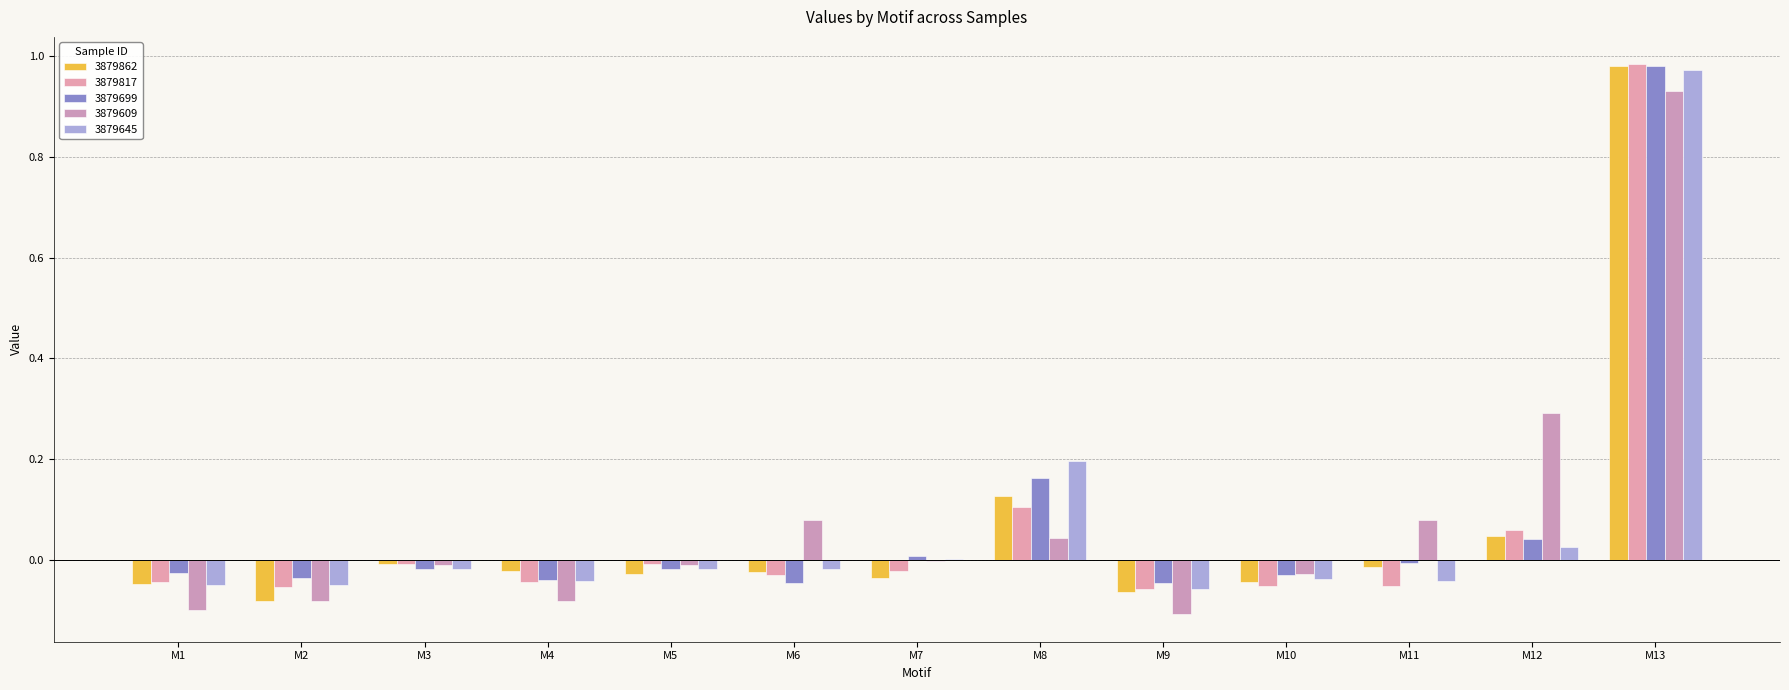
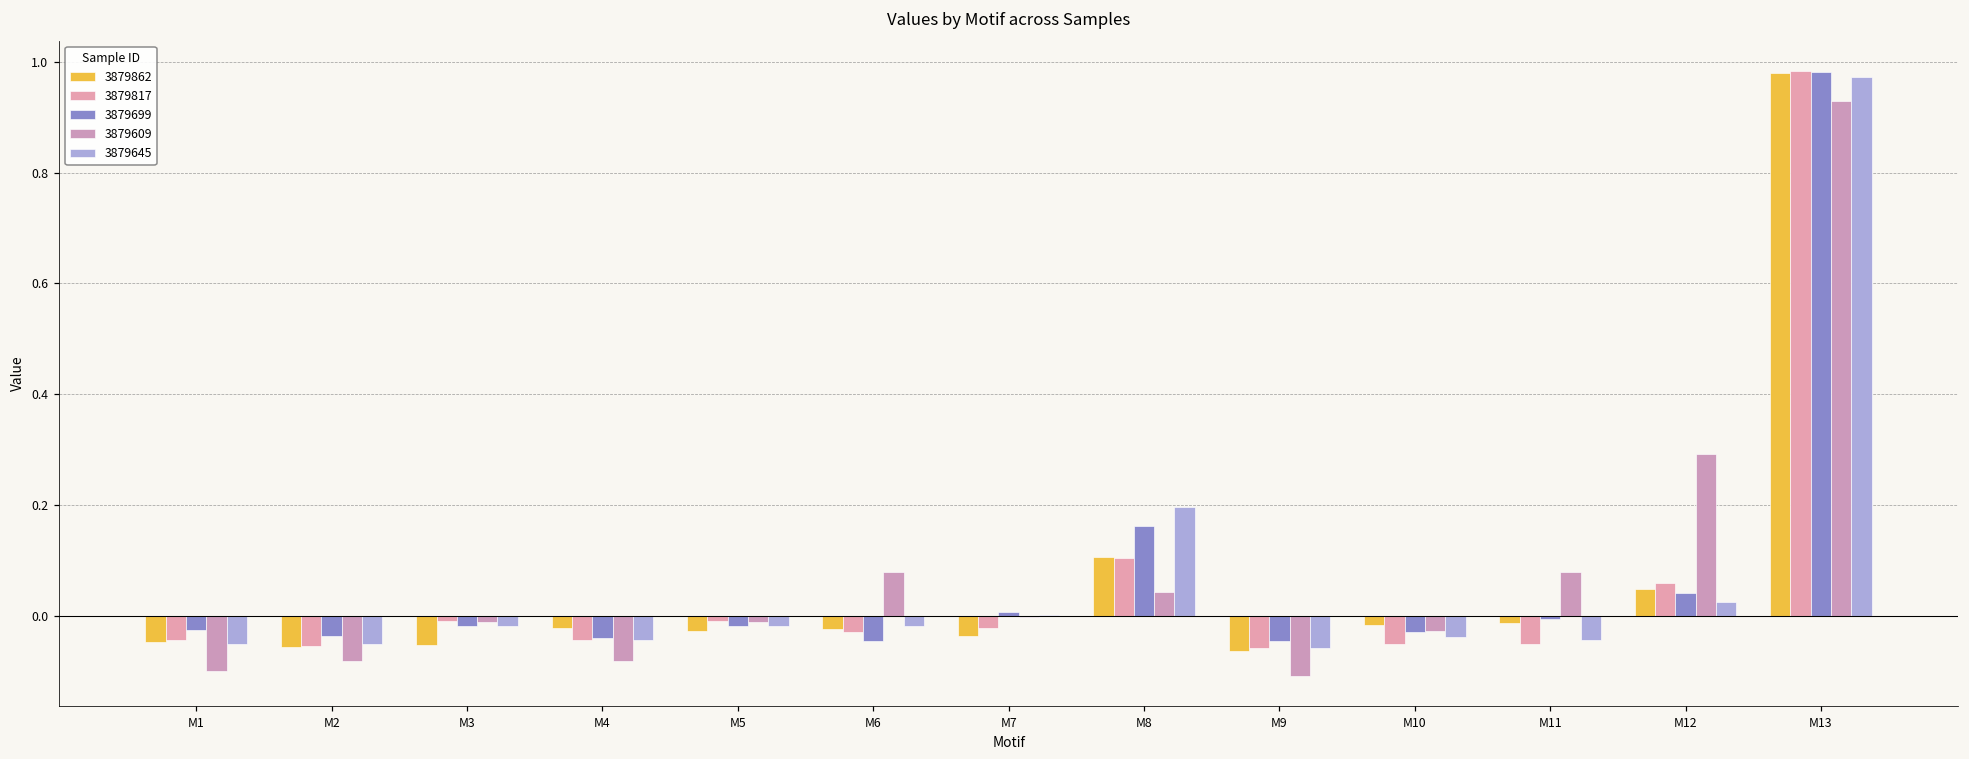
3879862, M2: -0.08 -> -0.06
3879862, M3: -0.01 -> -0.05
3879862, M8: 0.13 -> 0.11
3879862, M10: -0.04 -> -0.02
